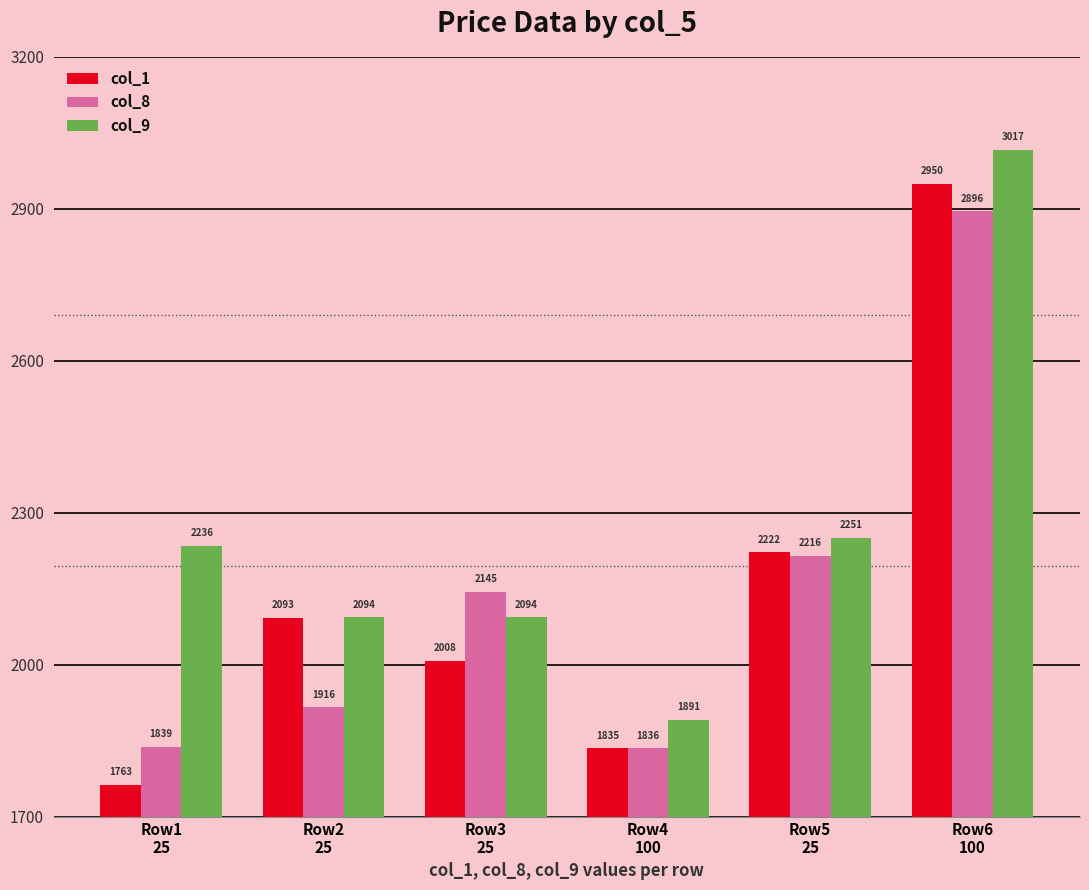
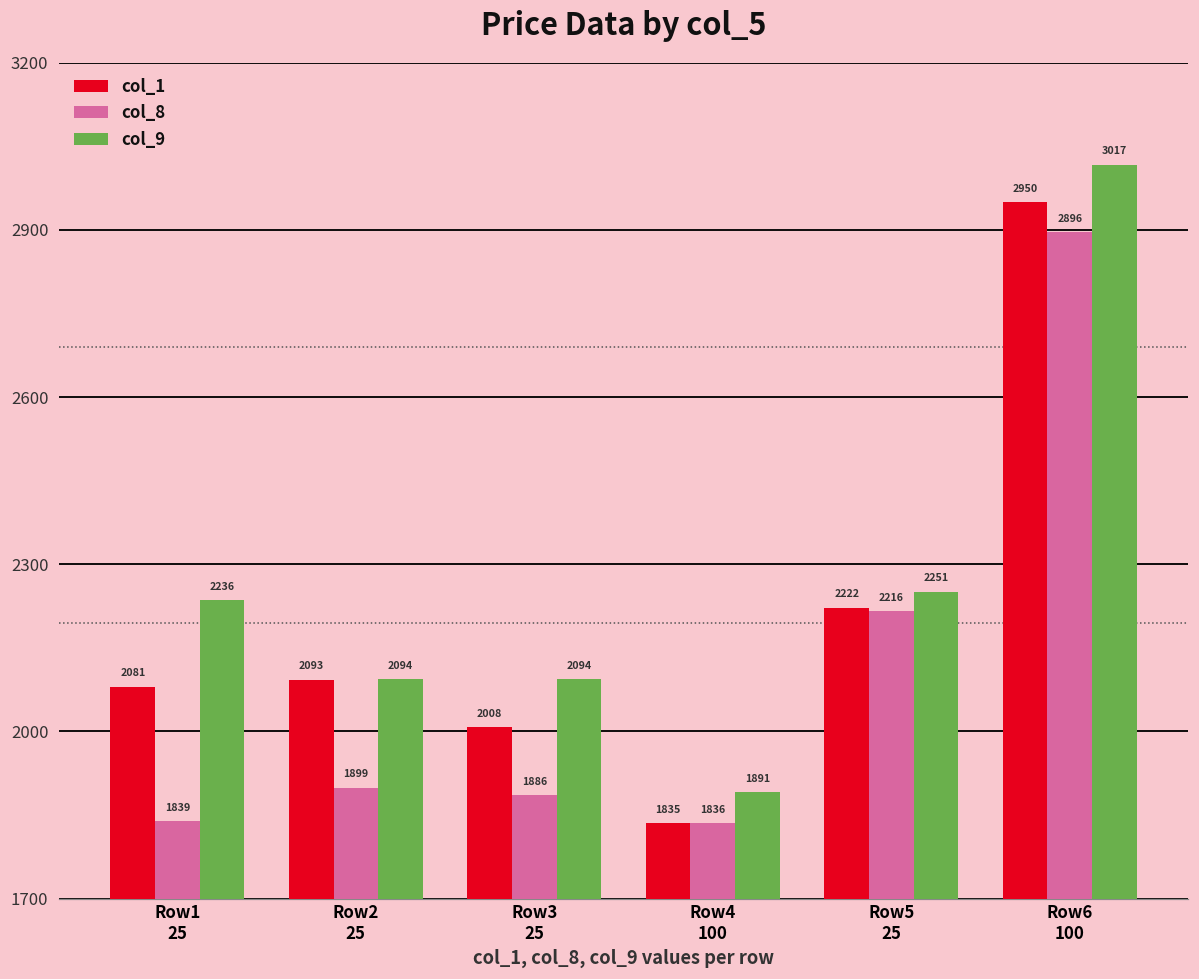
col_1, Row1 25: 1763 -> 2081
col_8, Row2 25: 1916 -> 1899
col_8, Row3 25: 2145 -> 1886
